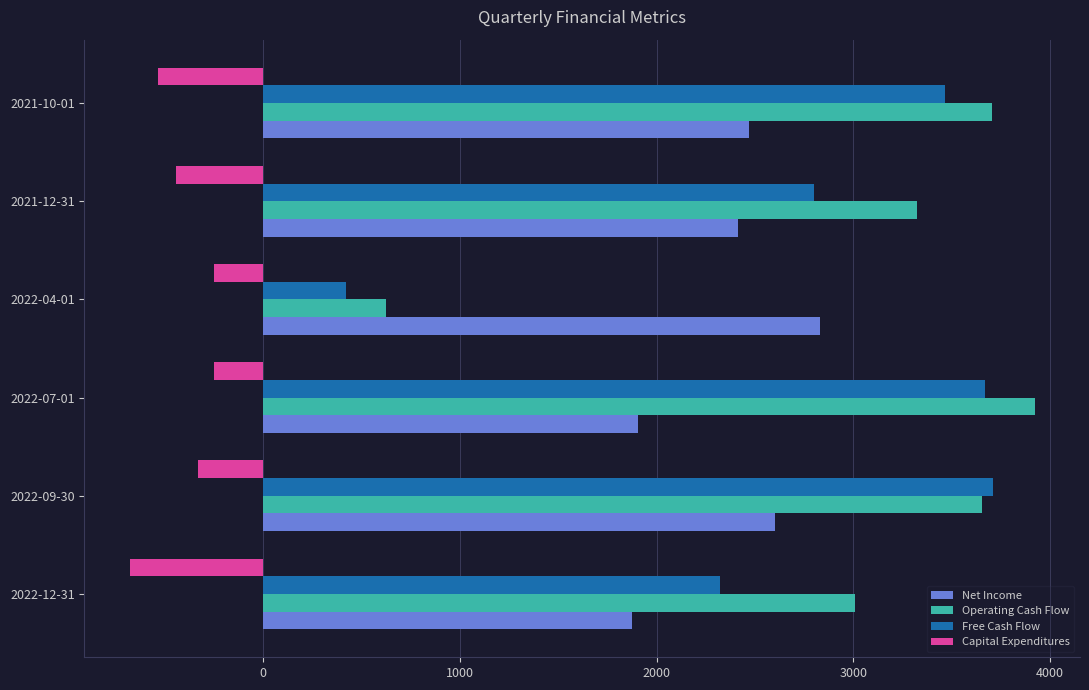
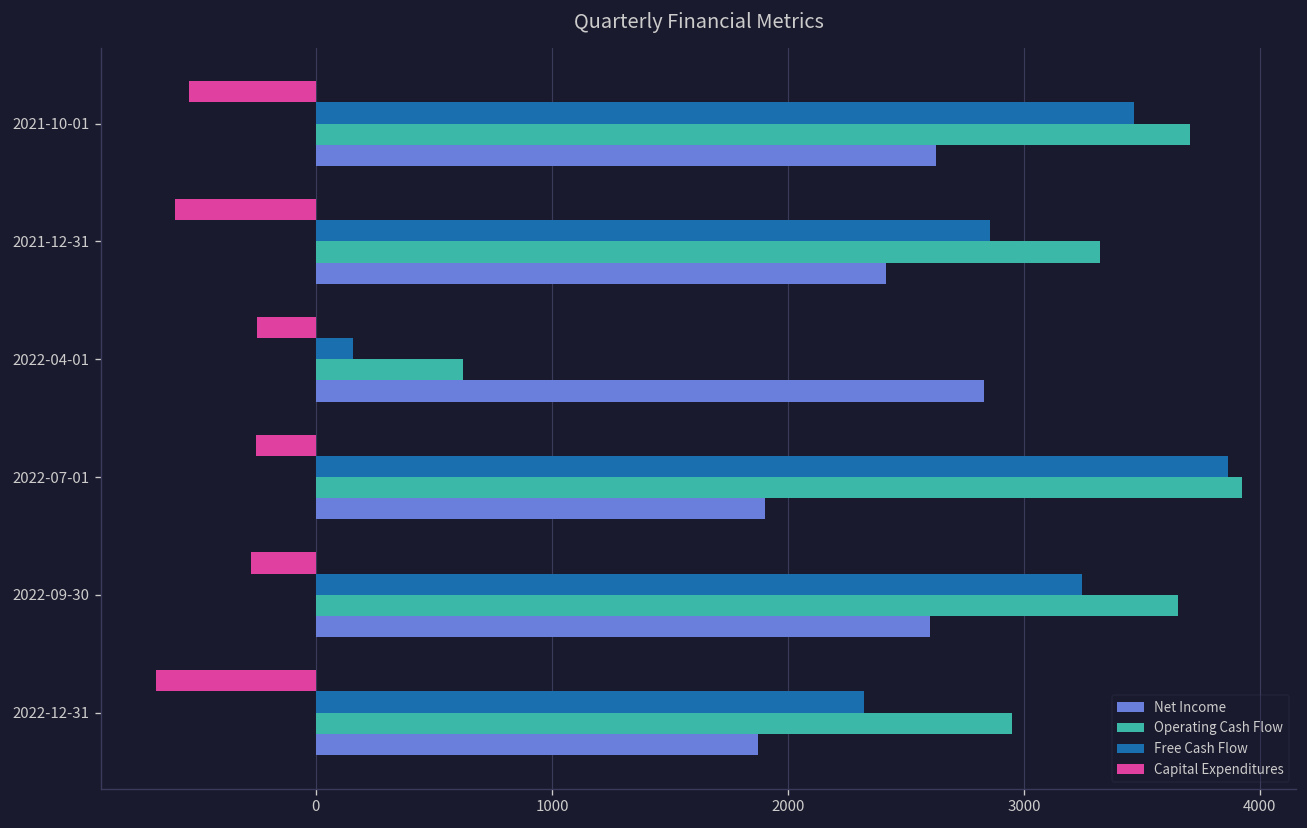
Net Income, 2021-10-01: 2470 -> 2630
Capital Expenditures, 2021-12-31: -450 -> -600
Free Cash Flow, 2021-12-31: 2800 -> 2860
Free Cash Flow, 2022-04-01: 420 -> 160
Free Cash Flow, 2022-07-01: 3670 -> 3860
Capital Expenditures, 2022-09-30: -330 -> -280
Free Cash Flow, 2022-09-30: 3710 -> 3250
Operating Cash Flow, 2022-12-31: 3010 -> 2950
